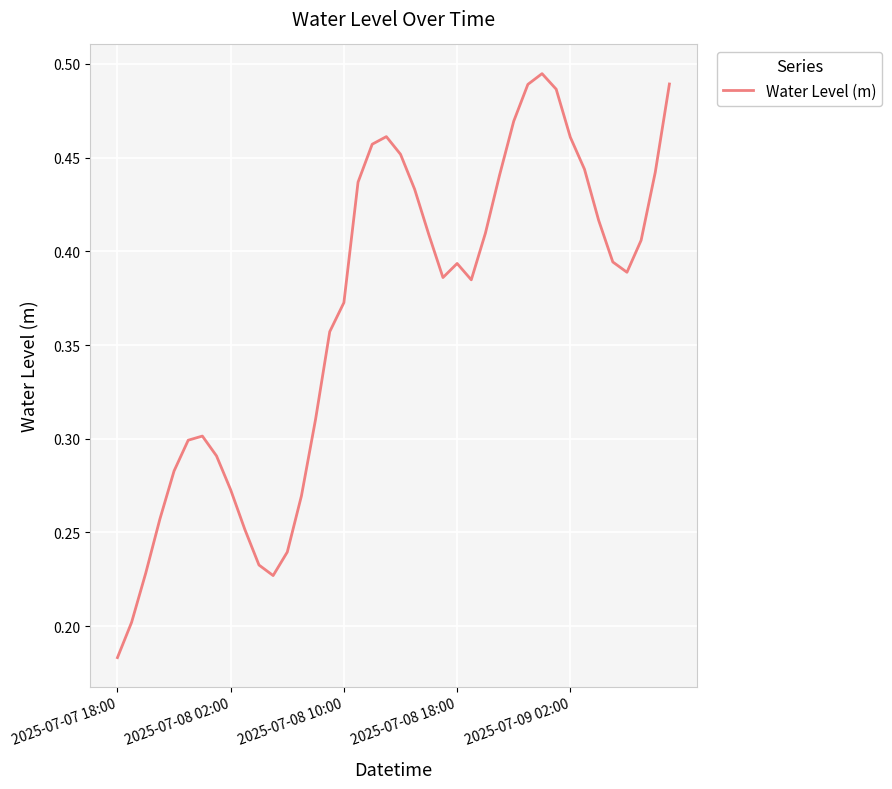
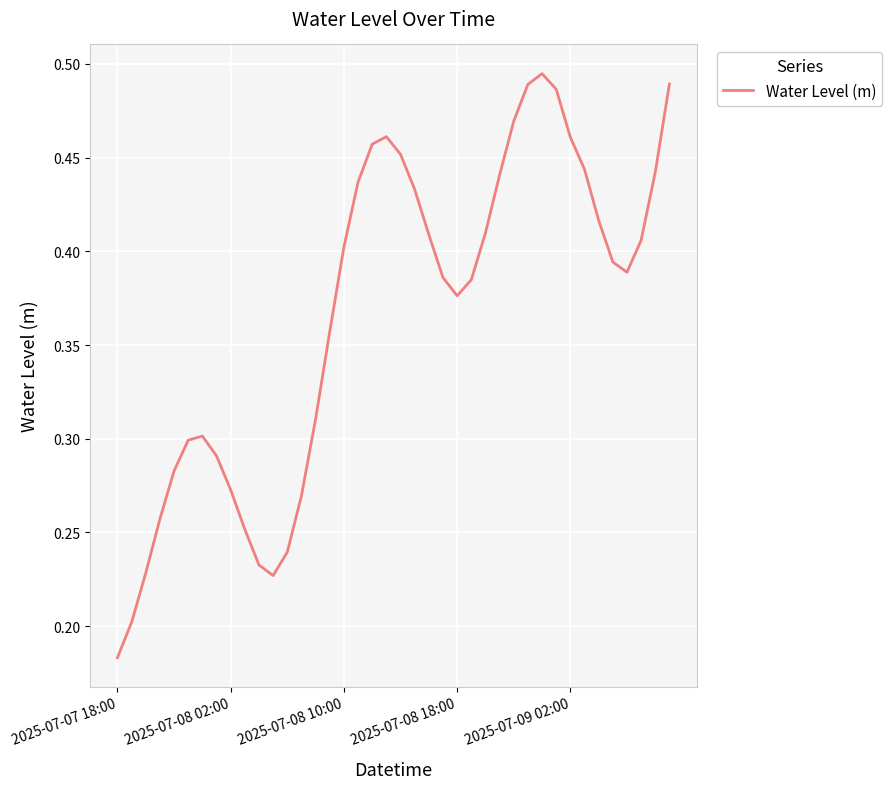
2025-07-08 10:00: 0.373 -> 0.402
2025-07-08 18:00: 0.394 -> 0.376
